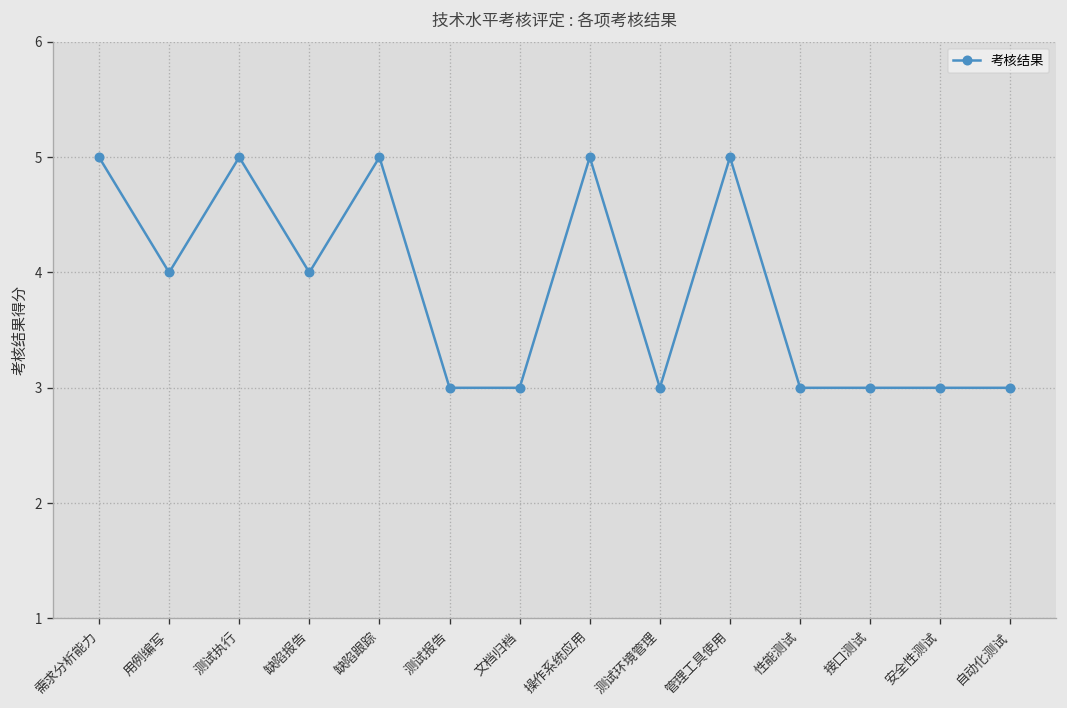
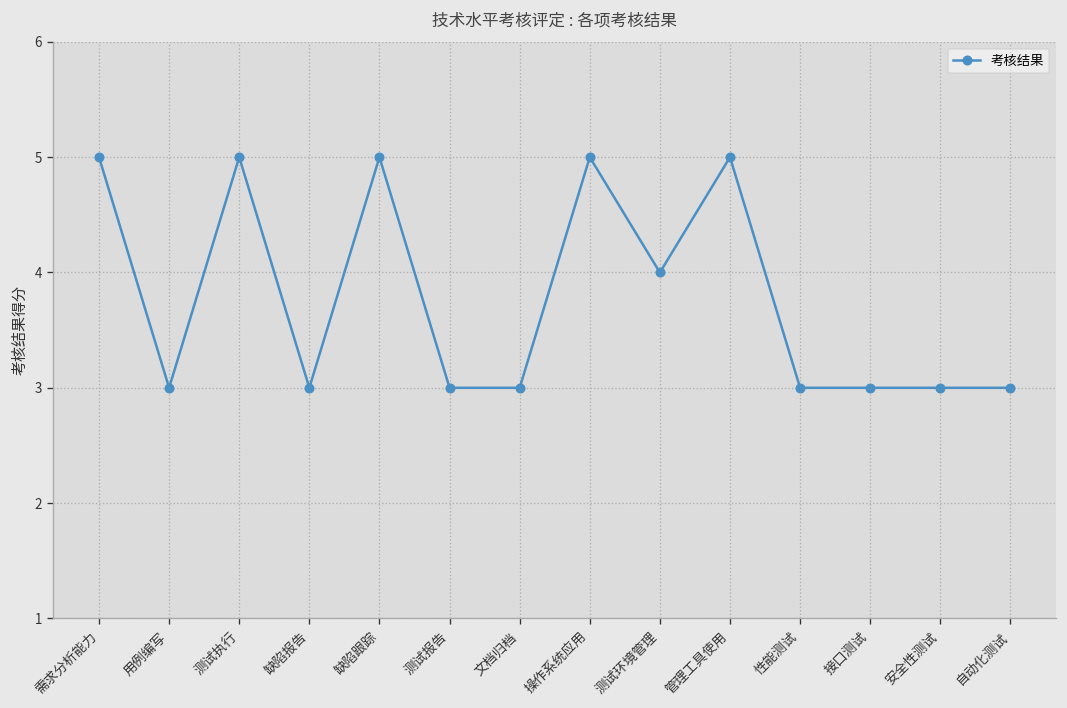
用例编写: 4 -> 3
缺陷报告: 4 -> 3
测试环境管理: 3 -> 4
